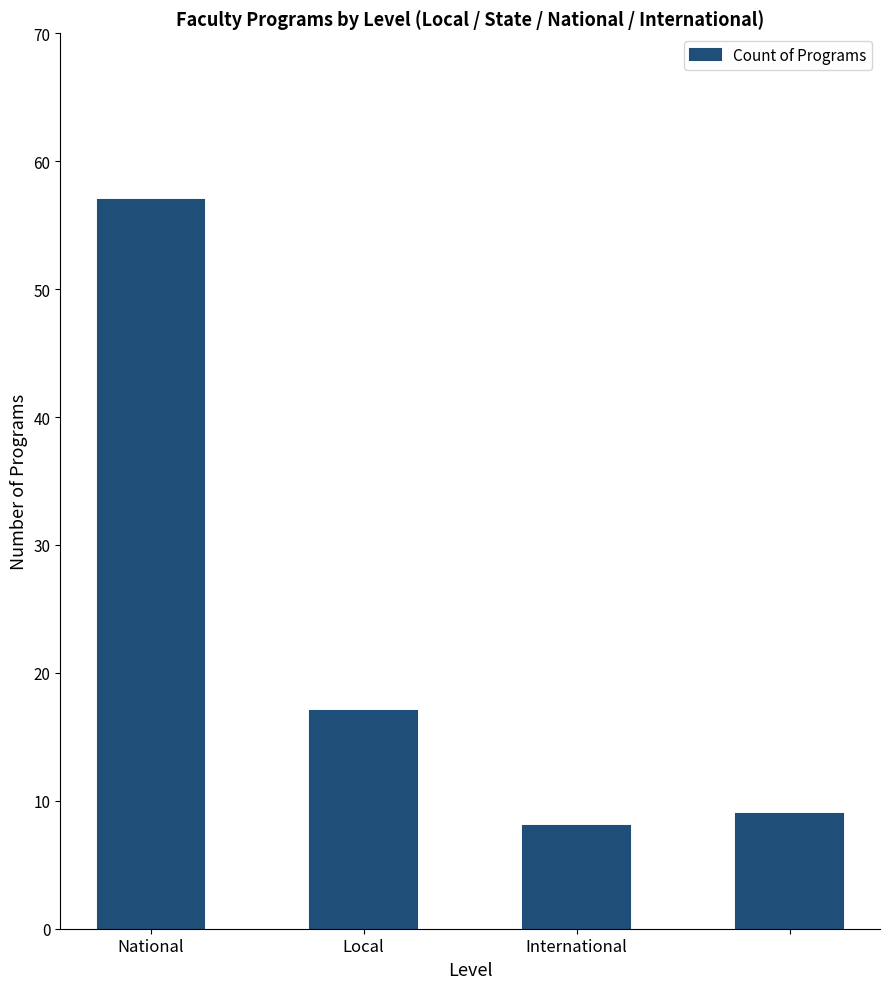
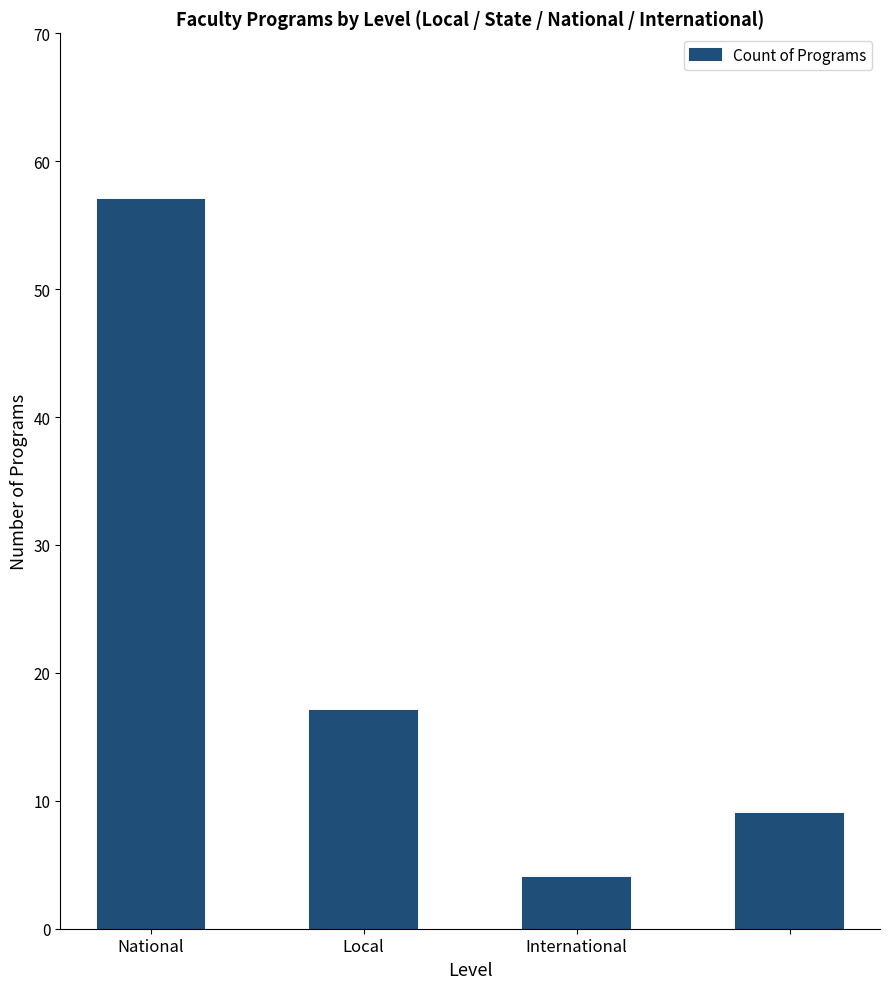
International: 8 -> 4
